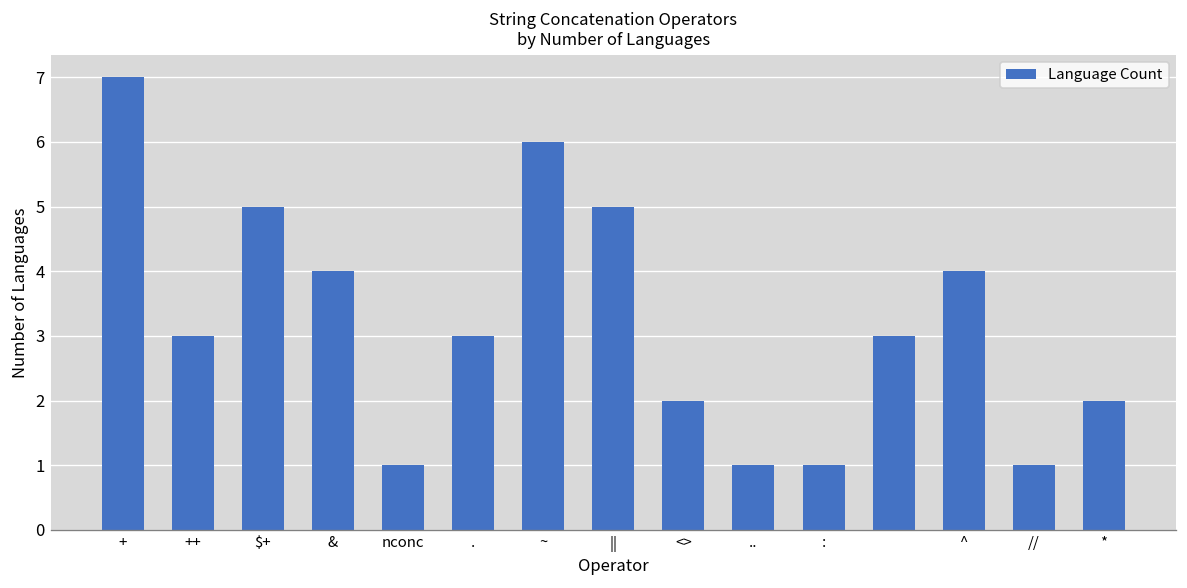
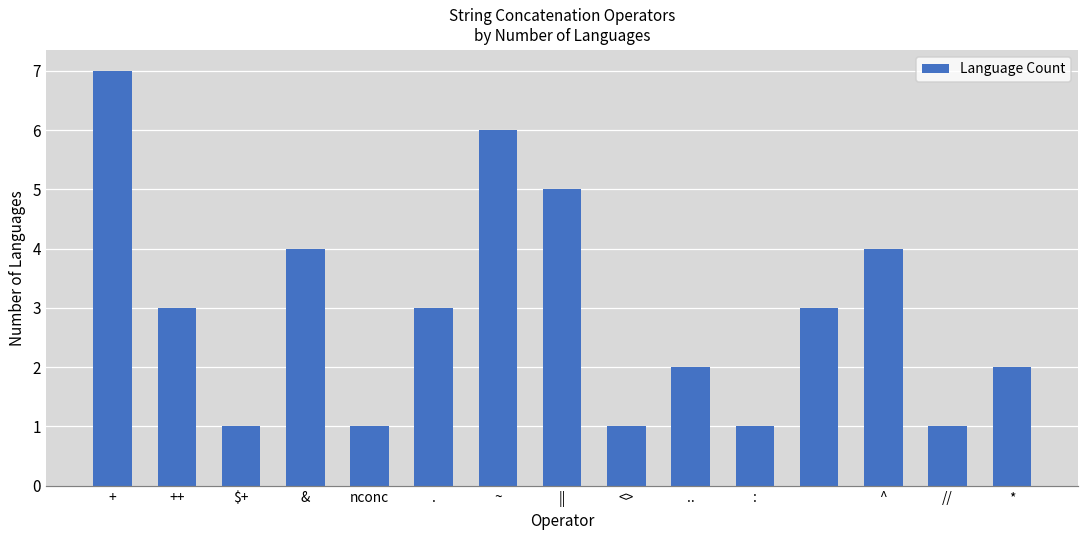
$+: 5 -> 1
<>: 2 -> 1
..: 1 -> 2
